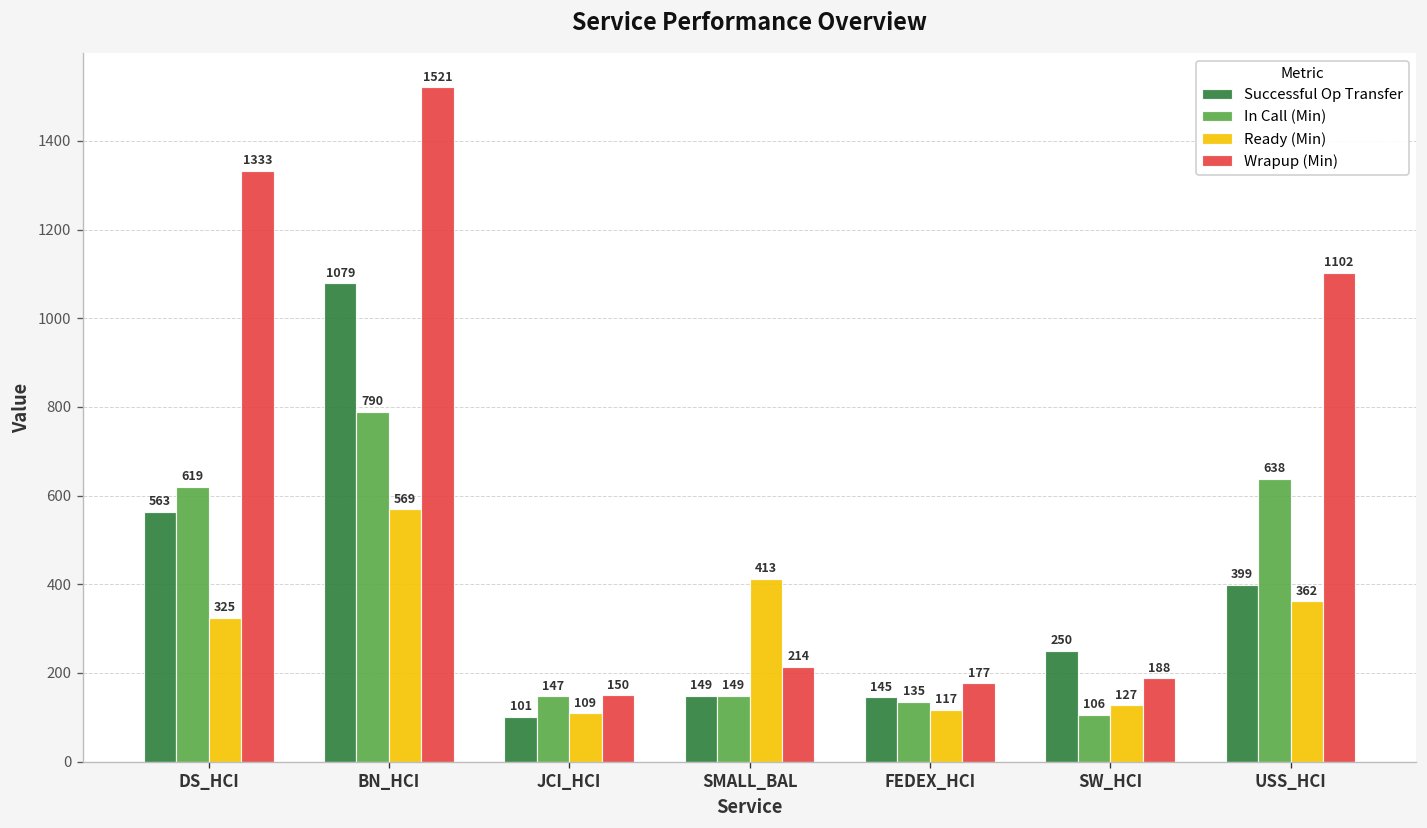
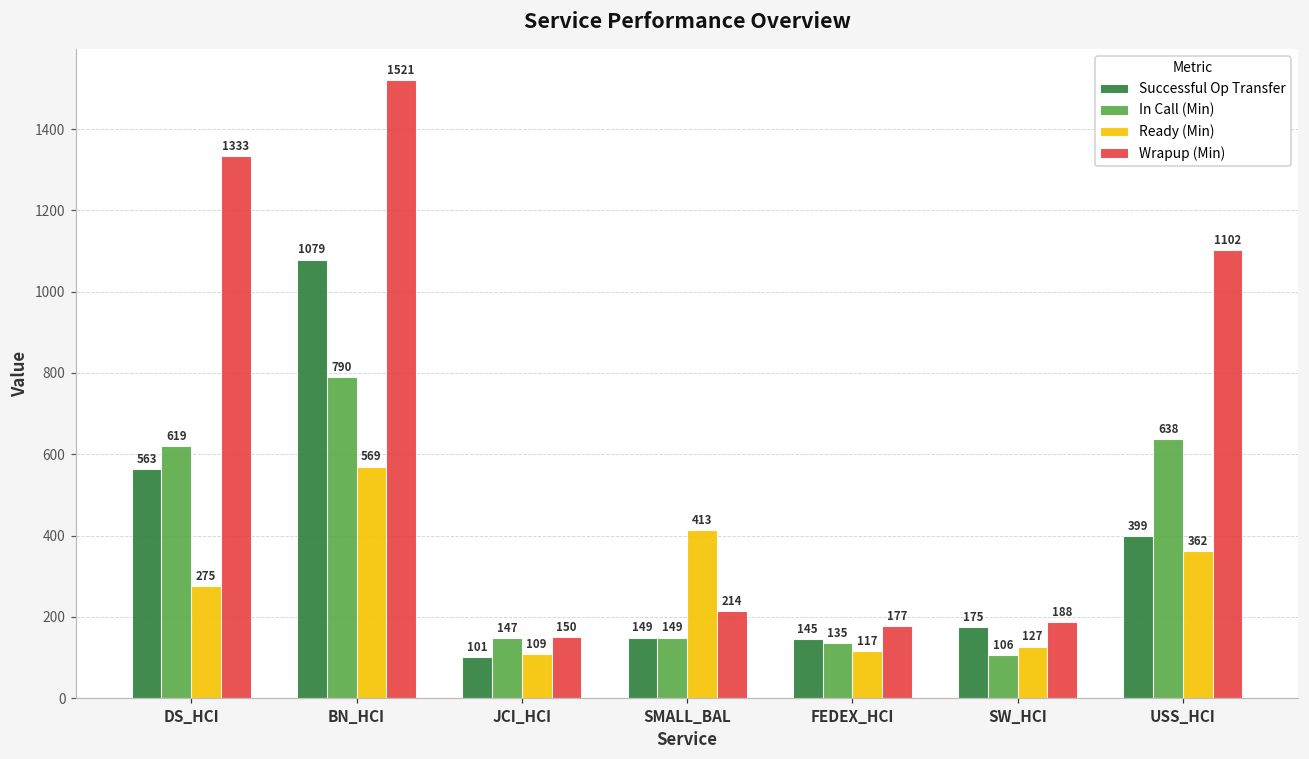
Ready (Min), DS_HCI: 325 -> 275
Successful Op Transfer, SW_HCI: 250 -> 175
